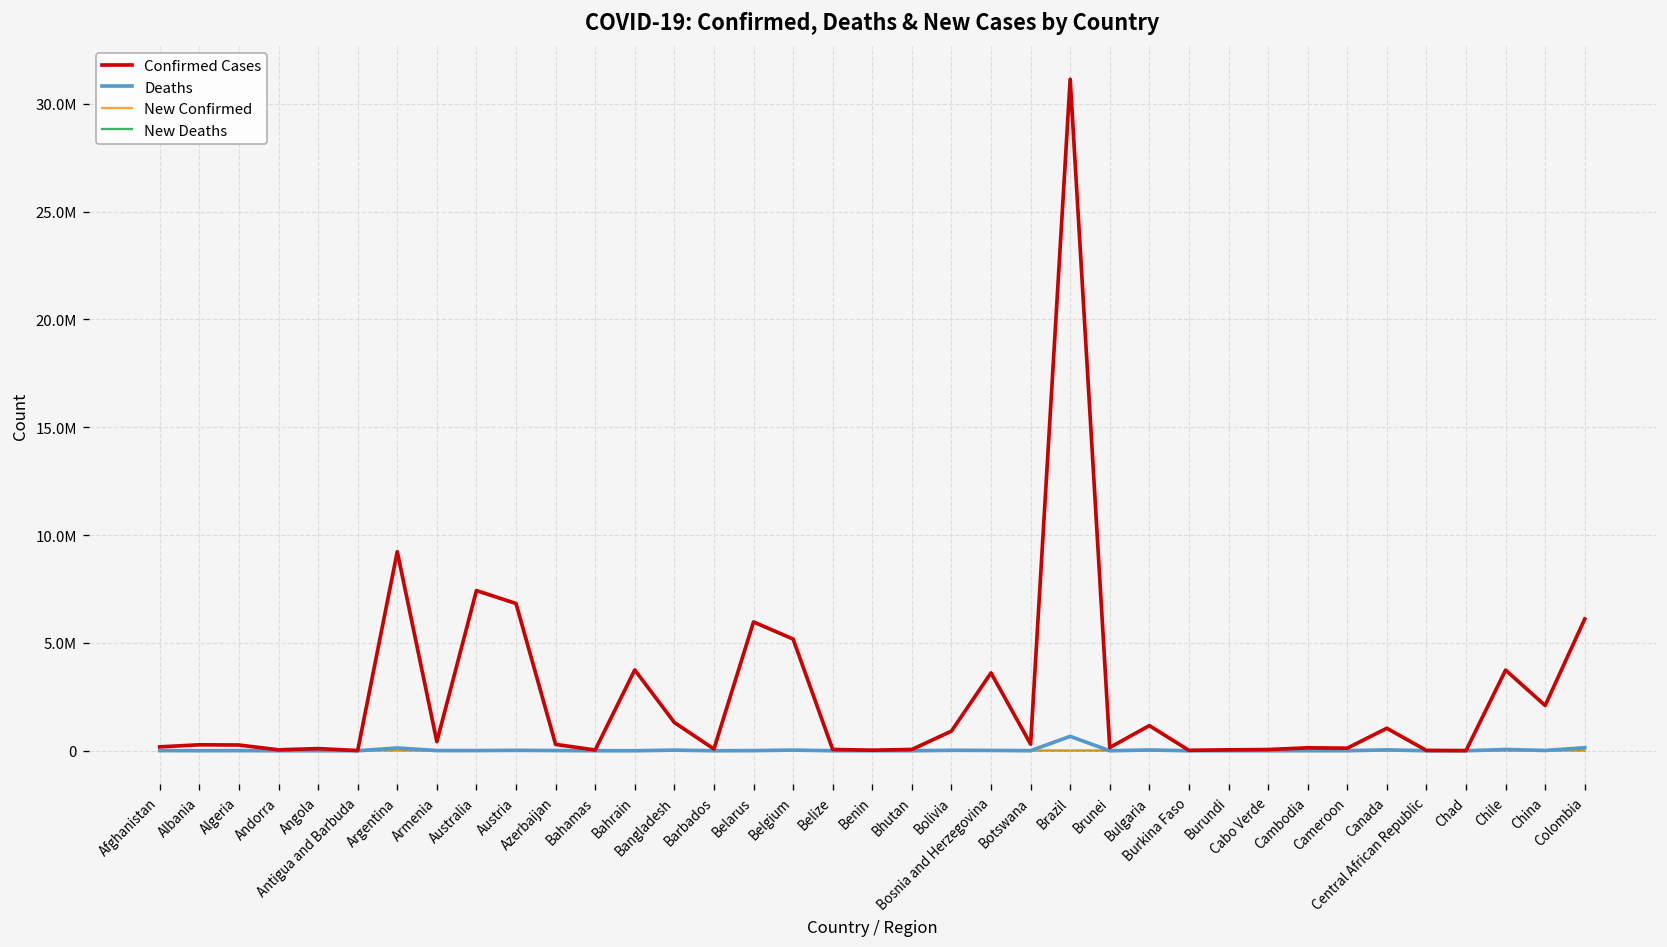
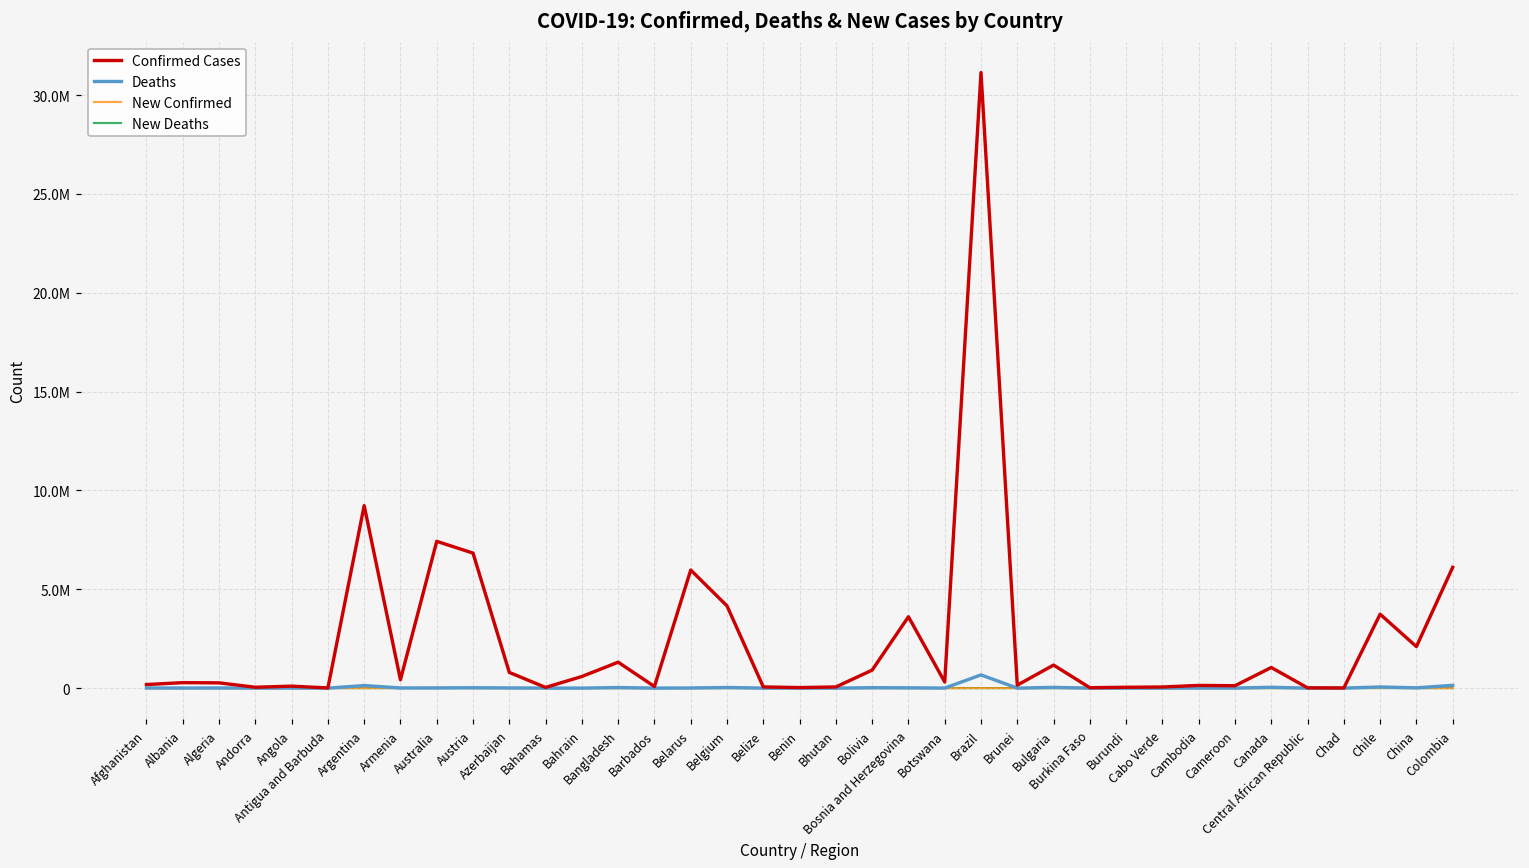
Confirmed Cases, Azerbaijan: 300000 -> 800000
Confirmed Cases, Bahrain: 3700000 -> 600000
Confirmed Cases, Belgium: 5200000 -> 4200000
